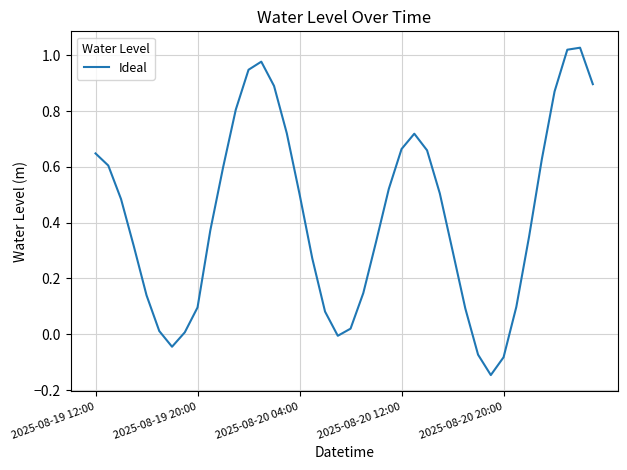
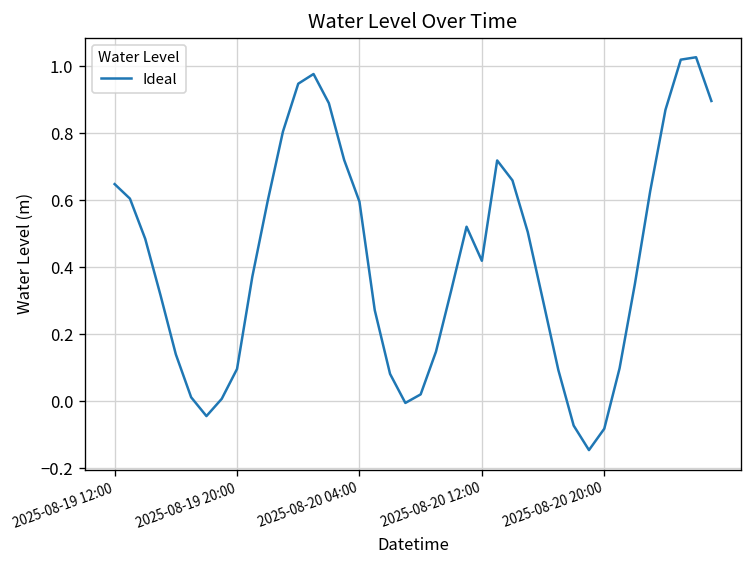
2025-08-20 04:00: 0.50 -> 0.60
2025-08-20 12:00: 0.66 -> 0.42
